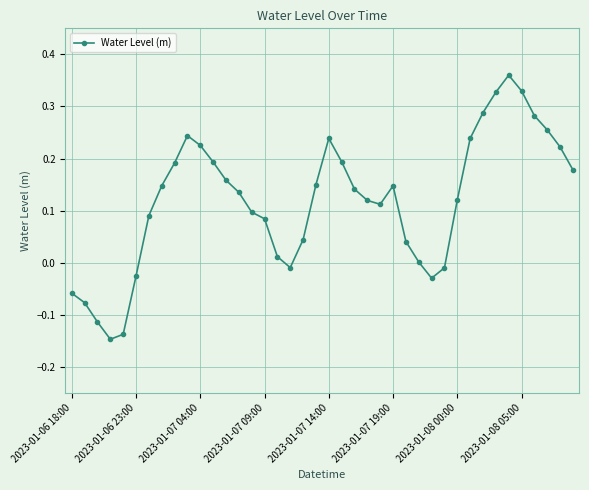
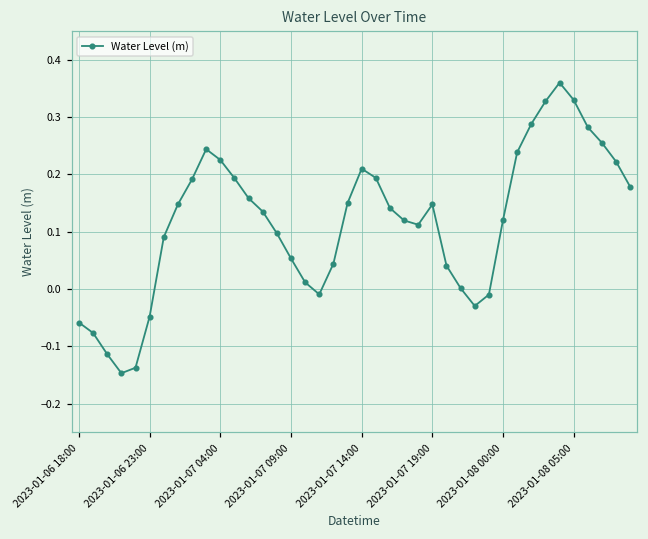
2023-01-06 23:00: -0.03 -> -0.05
2023-01-07 09:00: 0.08 -> 0.05
2023-01-07 14:00: 0.24 -> 0.21
